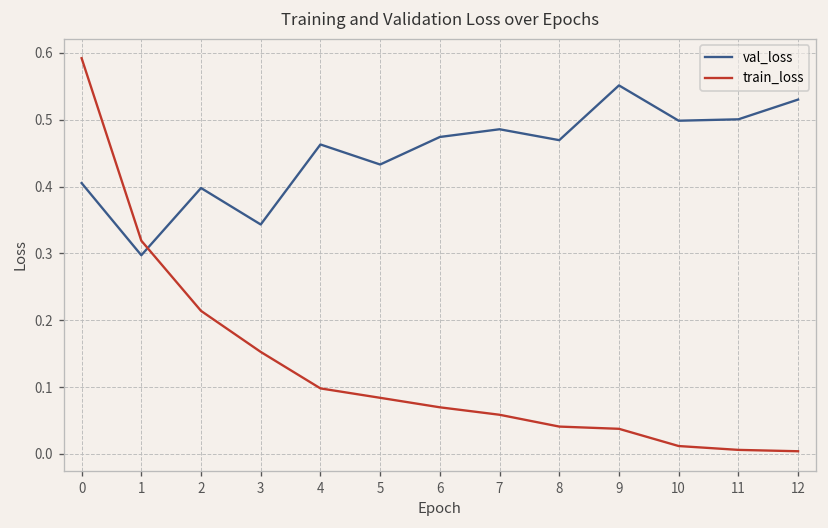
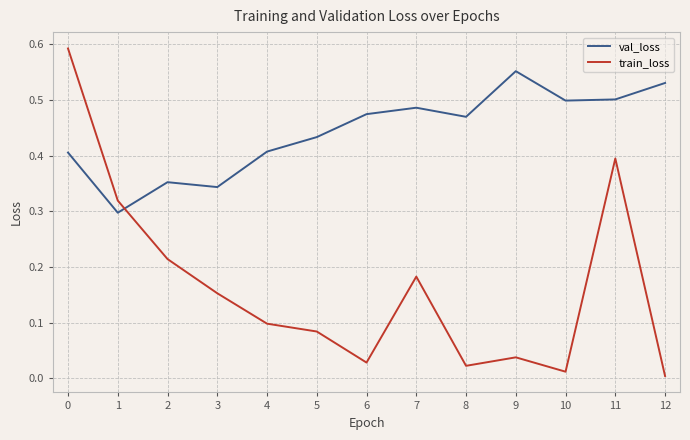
val_loss, 2: 0.40 -> 0.35
val_loss, 4: 0.46 -> 0.41
train_loss, 6: 0.07 -> 0.03
train_loss, 7: 0.06 -> 0.18
train_loss, 8: 0.04 -> 0.02
train_loss, 11: 0.01 -> 0.39
